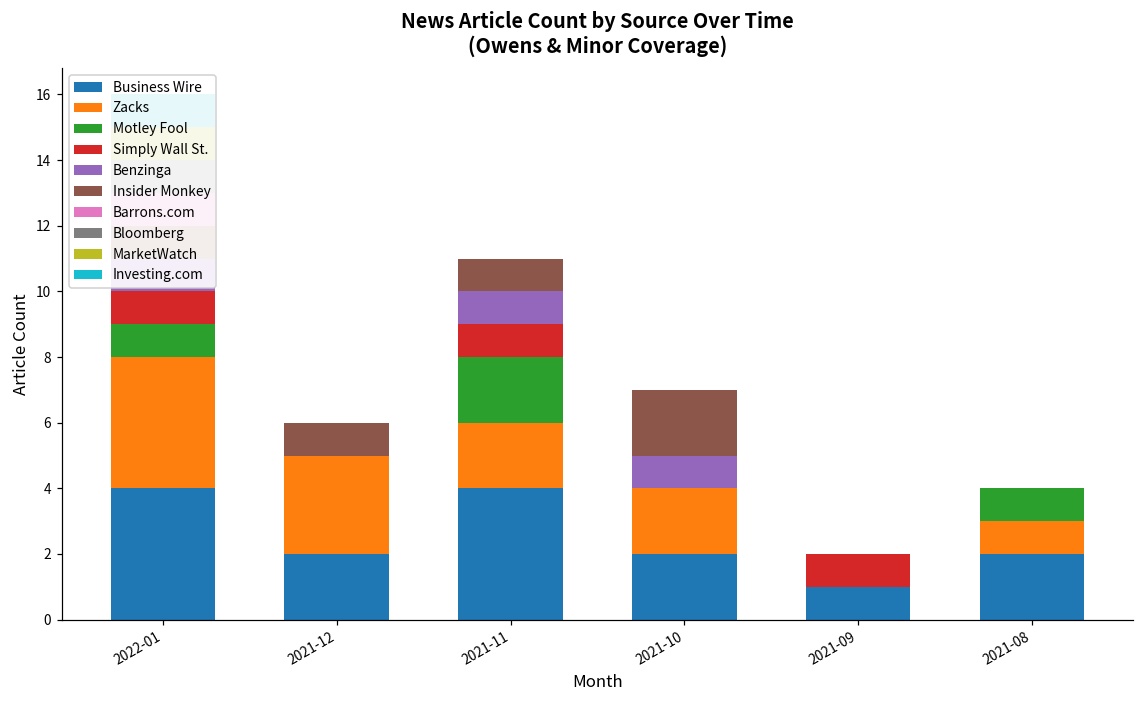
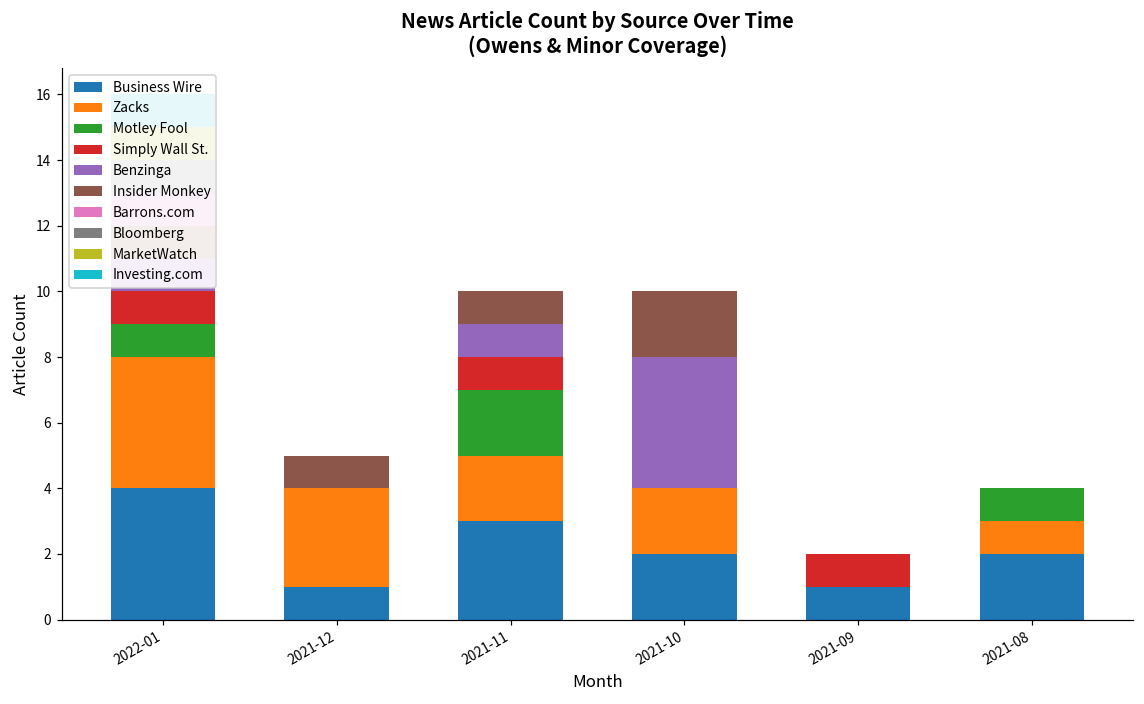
Business Wire, 2021-12: 2 -> 1
Business Wire, 2021-11: 4 -> 3
Benzinga, 2021-10: 1 -> 4
